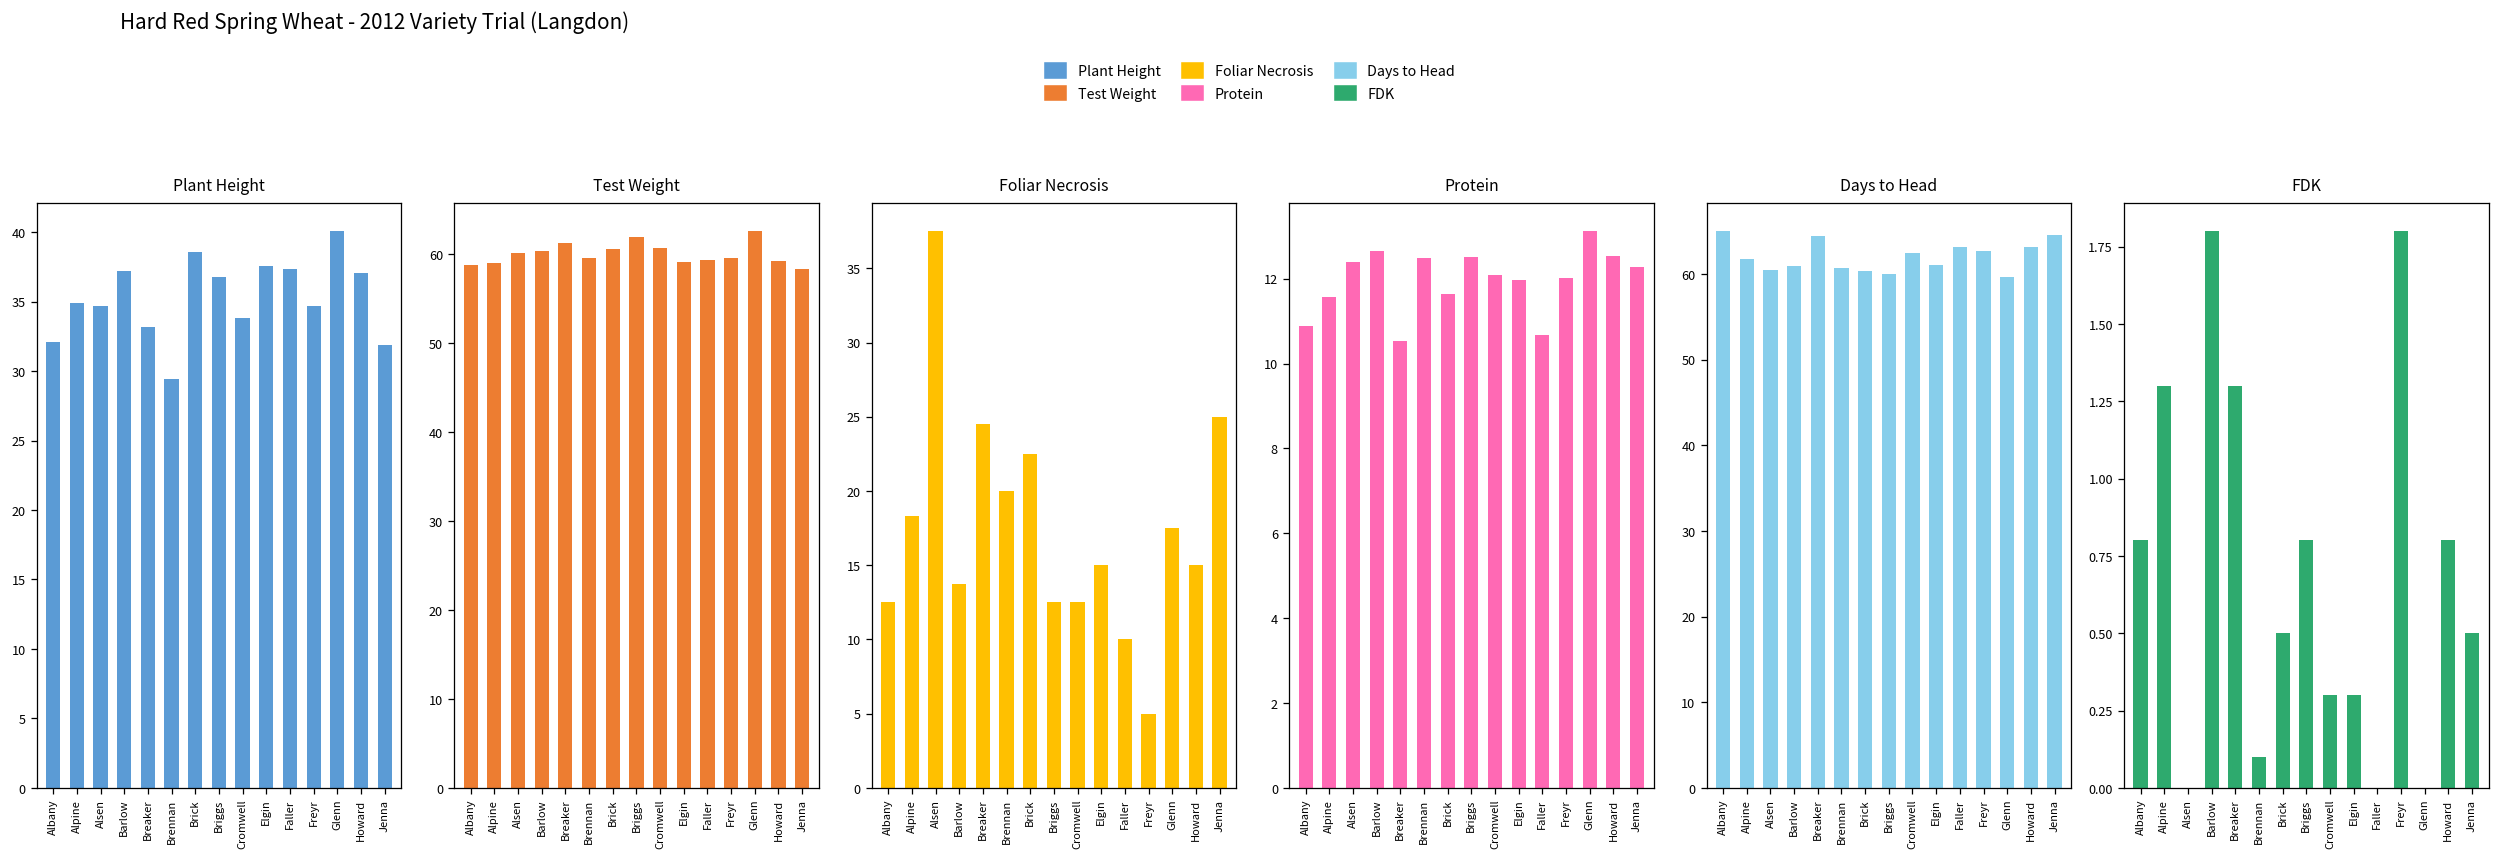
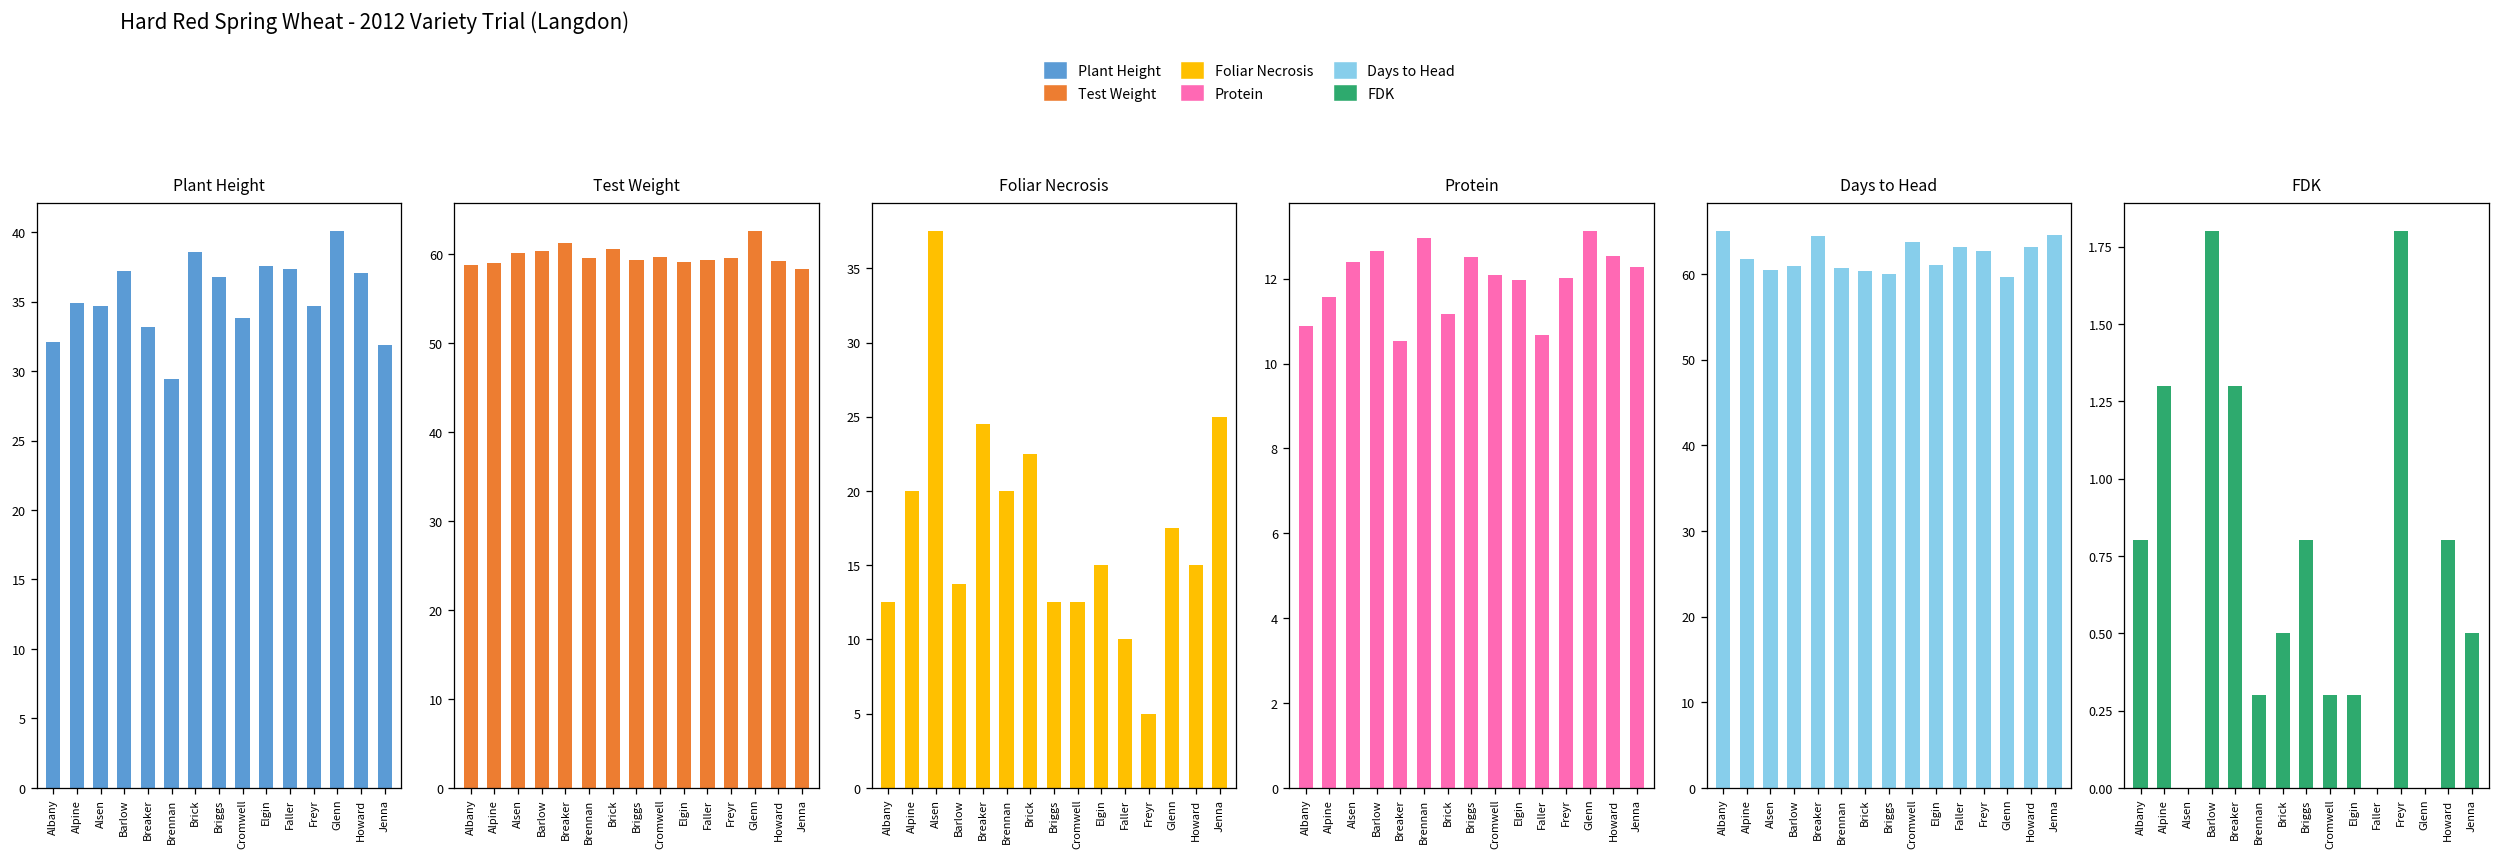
Test Weight, Briggs: 62 -> 59
Test Weight, Cromwell: 61 -> 60
Foliar Necrosis, Alpine: 18.3 -> 20.0
Protein, Brennan: 12.5 -> 13.0
Protein, Brick: 11.6 -> 11.2
Days to Head, Cromwell: 63 -> 64
FDK, Brennan: 0.1 -> 0.3
